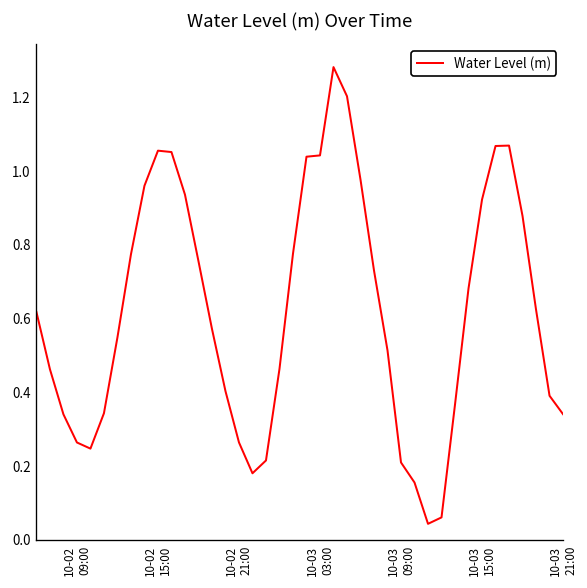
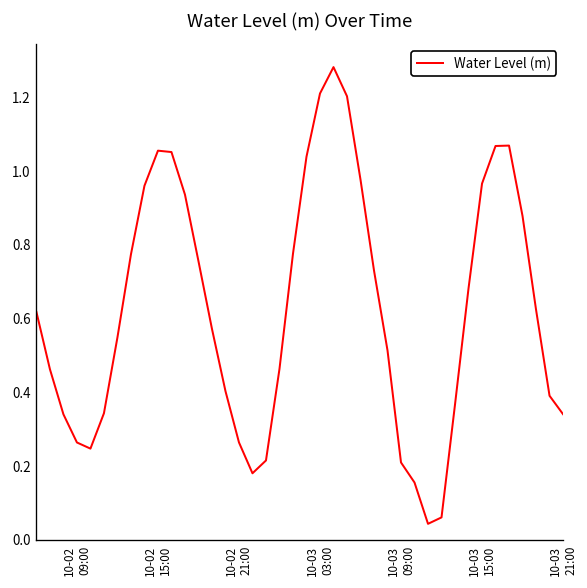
10-03 03:00: 1.04 -> 1.21
10-03 15:00: 0.92 -> 0.97
